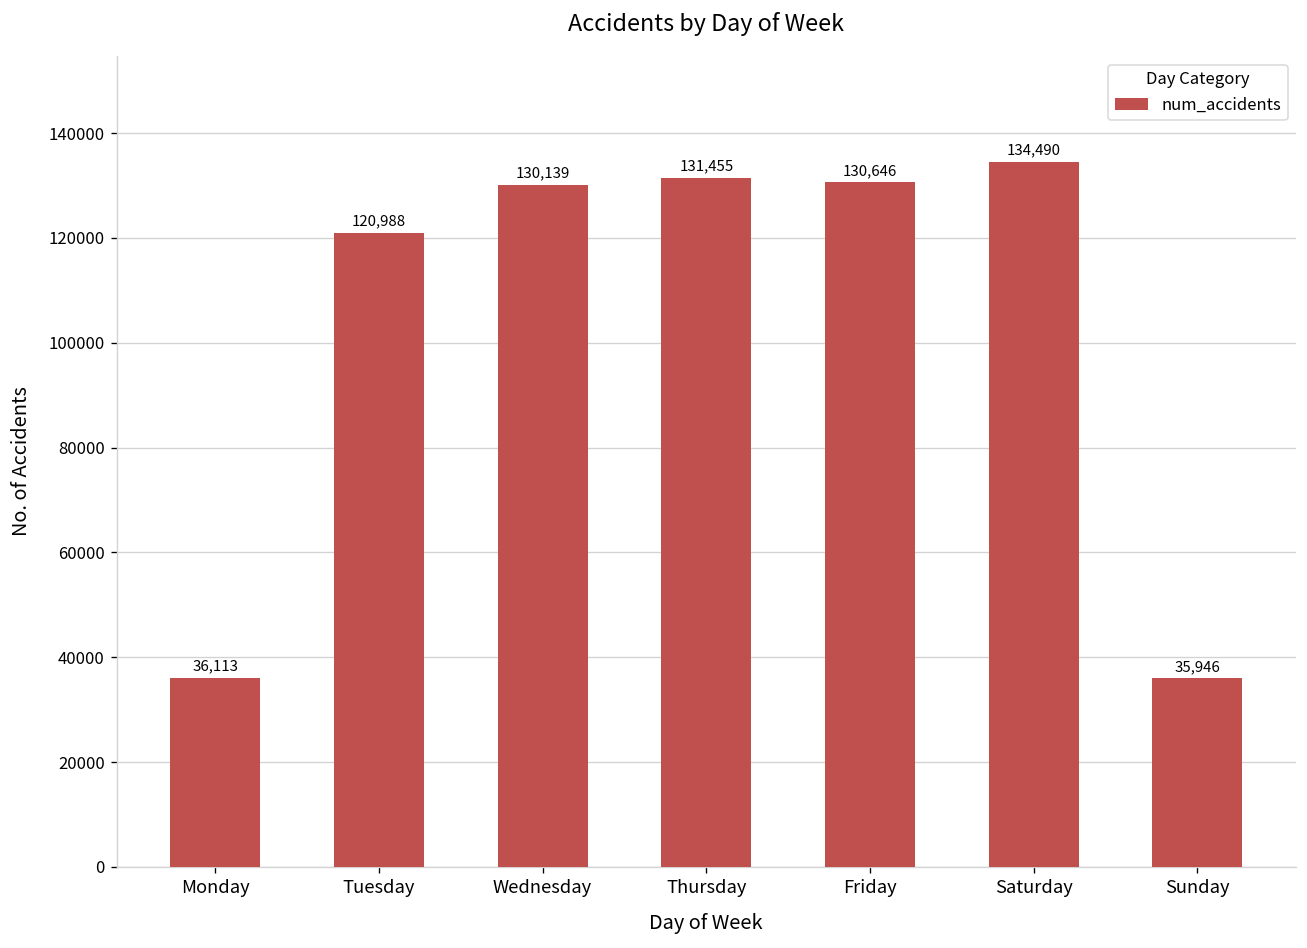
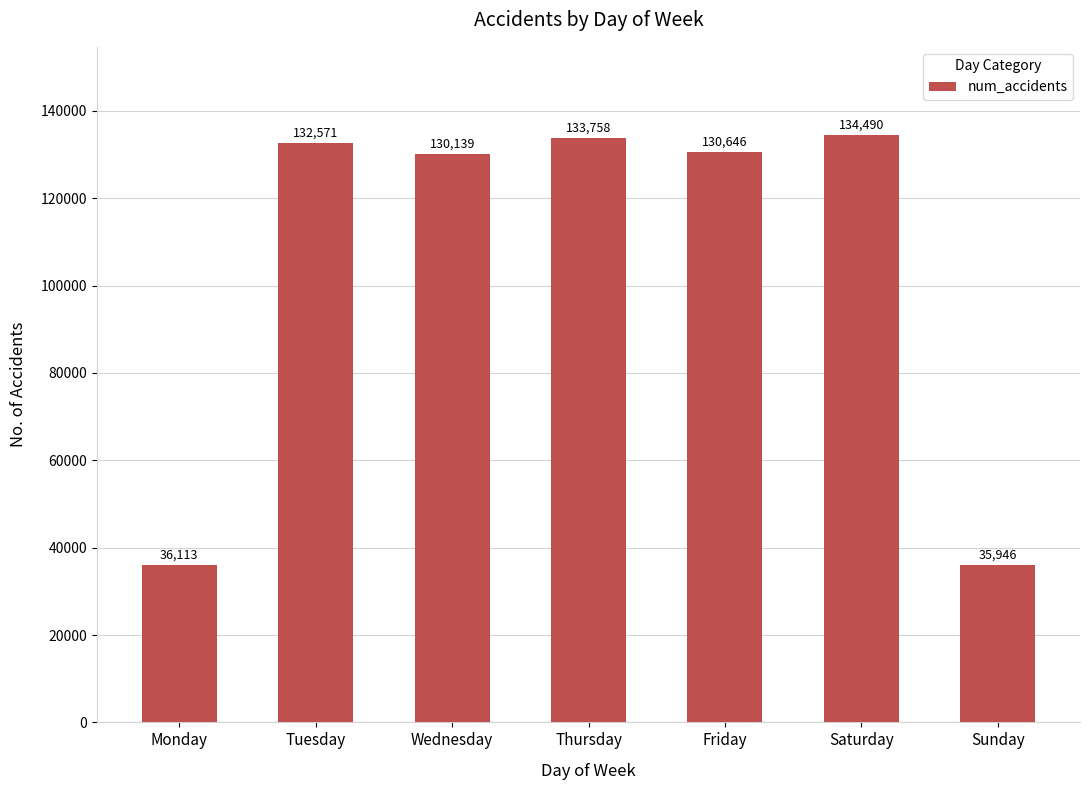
Tuesday: 120,988 -> 132,571
Thursday: 131,455 -> 133,758
